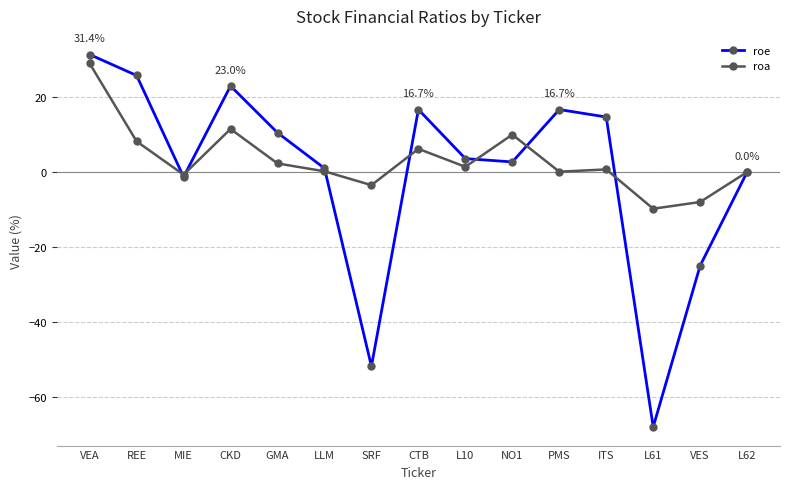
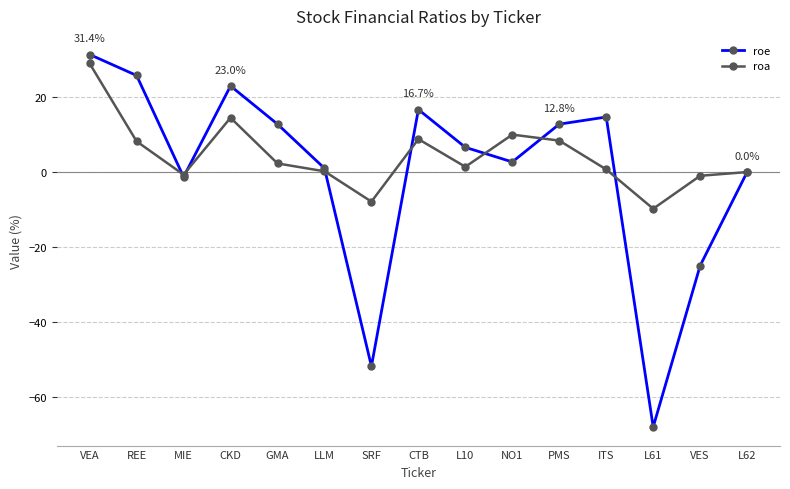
roa, CKD: 12 -> 14
roe, GMA: 11 -> 13
roa, SRF: -4 -> -8
roa, CTB: 6 -> 9
roe, L10: 4 -> 7
roe, PMS: 16.7% -> 12.8%
roa, PMS: 0 -> 8
roa, VES: -8 -> -1
